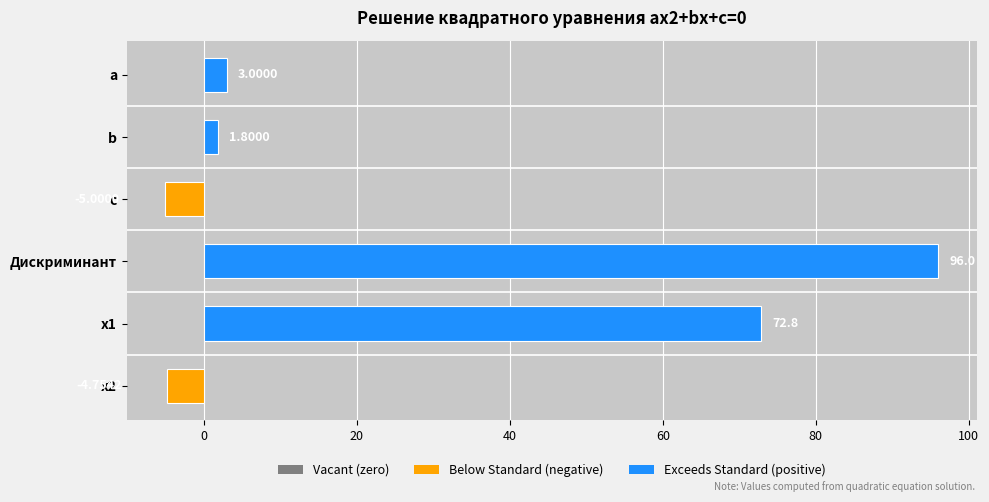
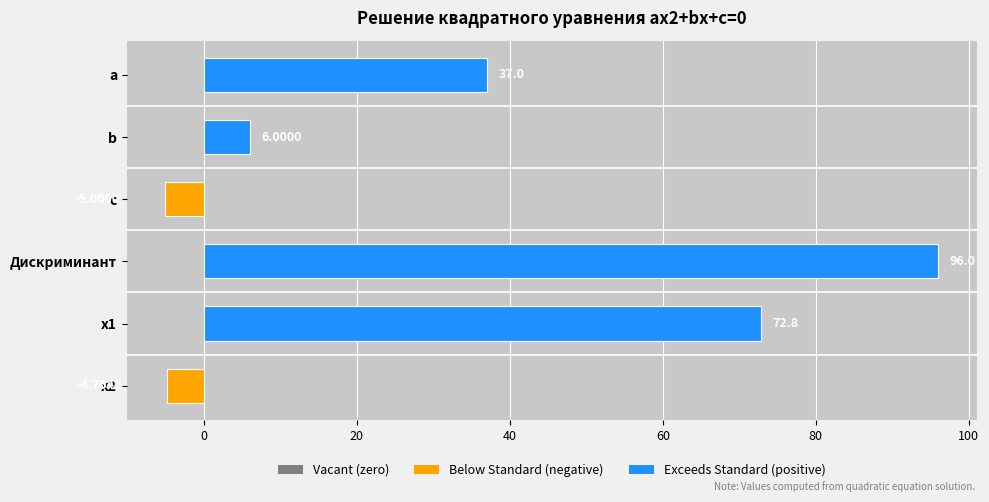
a: 3.0000 -> 37.0
b: 1.8000 -> 6.0000
